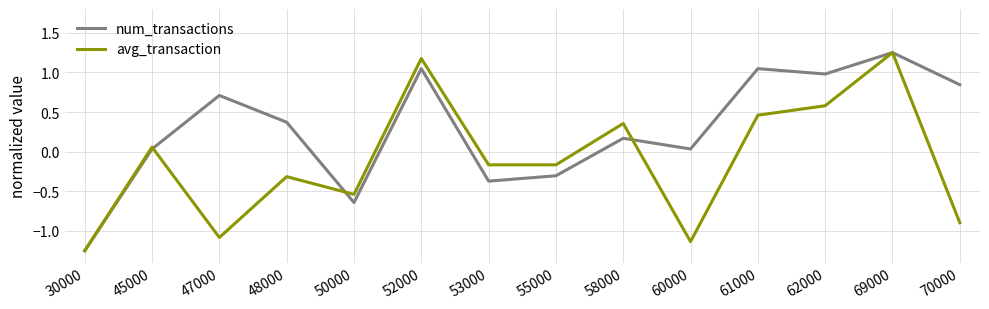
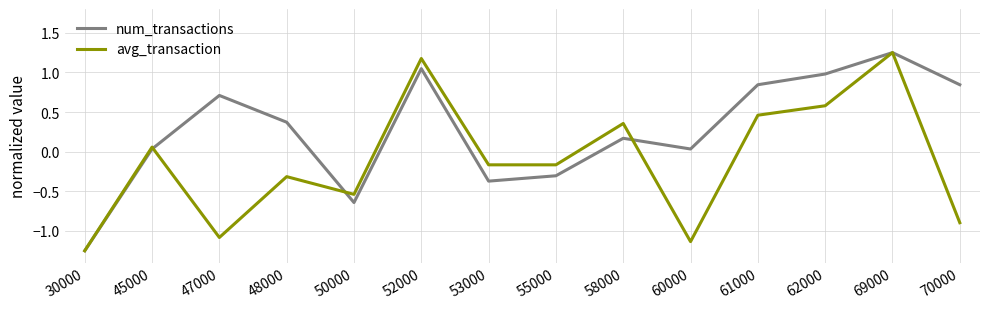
num_transactions, 61000: 1.0 -> 0.8
